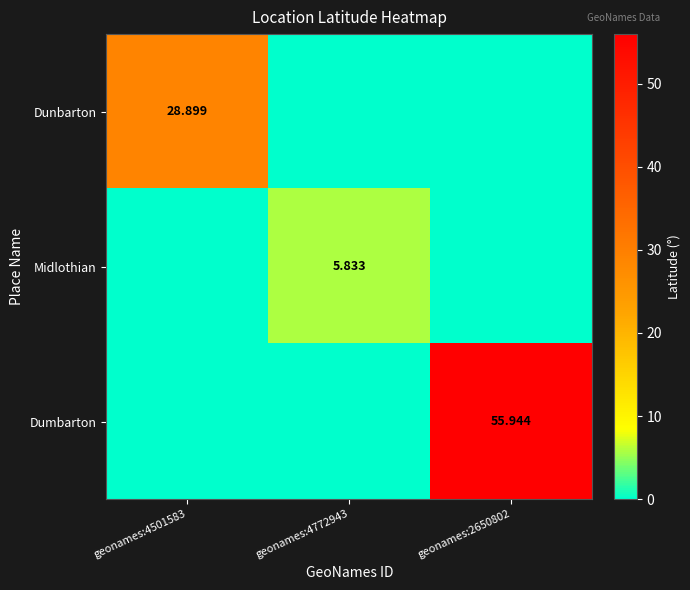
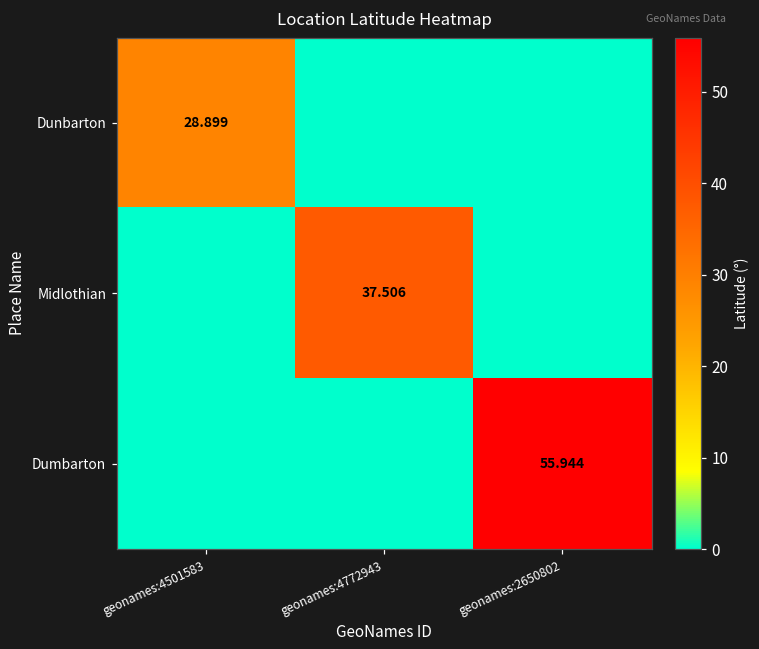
Midlothian, geonames:4772943: 5.833 -> 37.506
